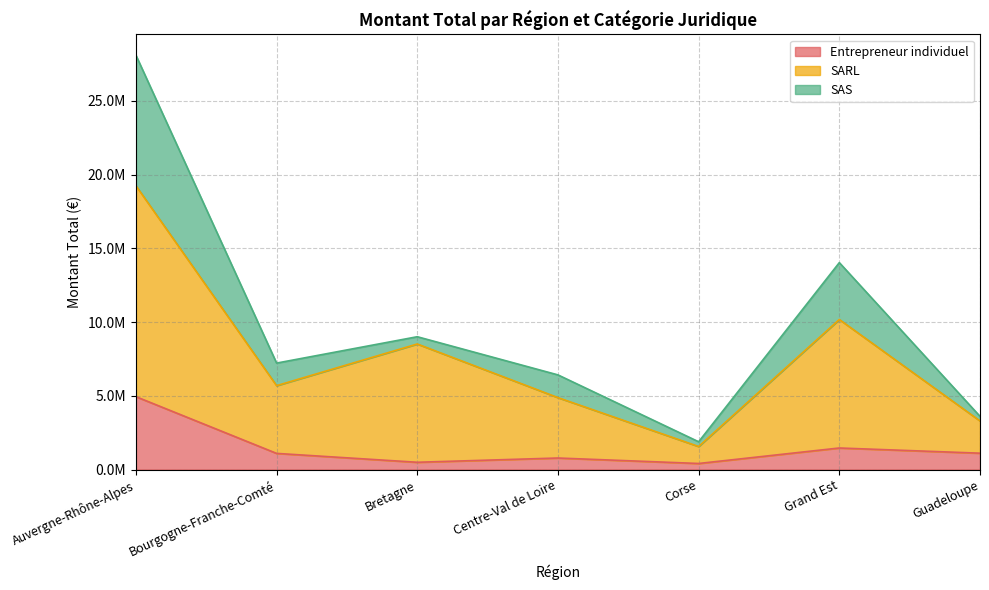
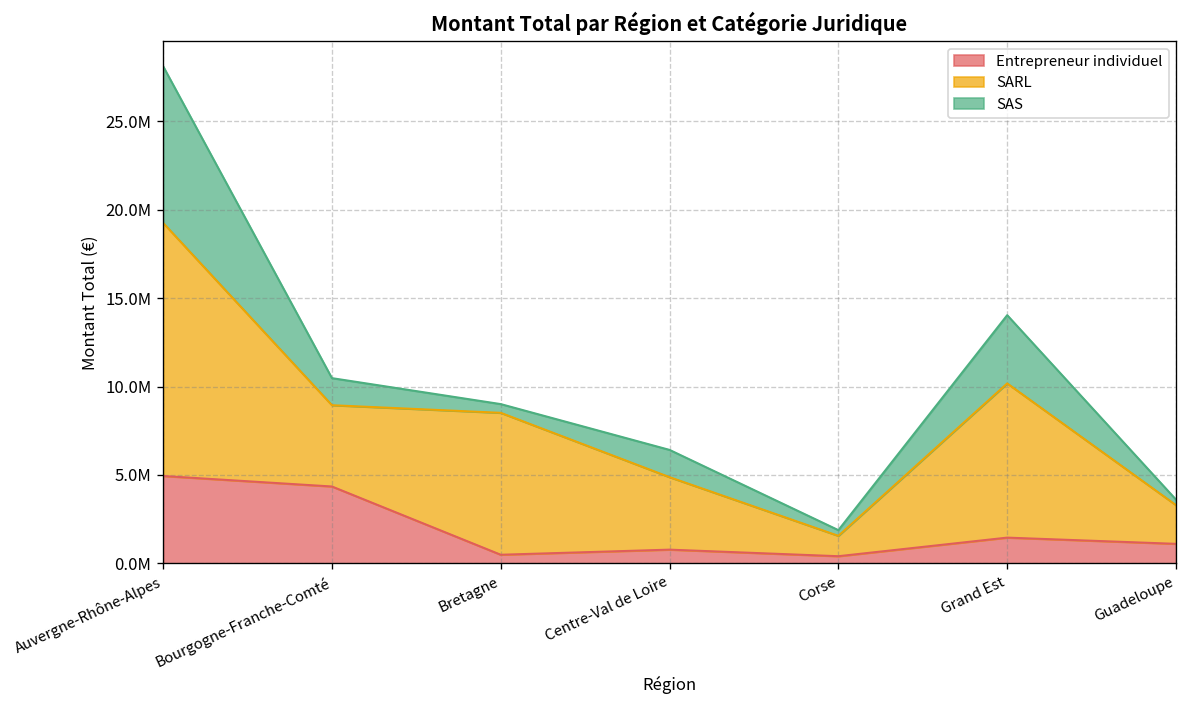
Entrepreneur individuel, Bourgogne-Franche-Comté: 1100000 -> 4300000
